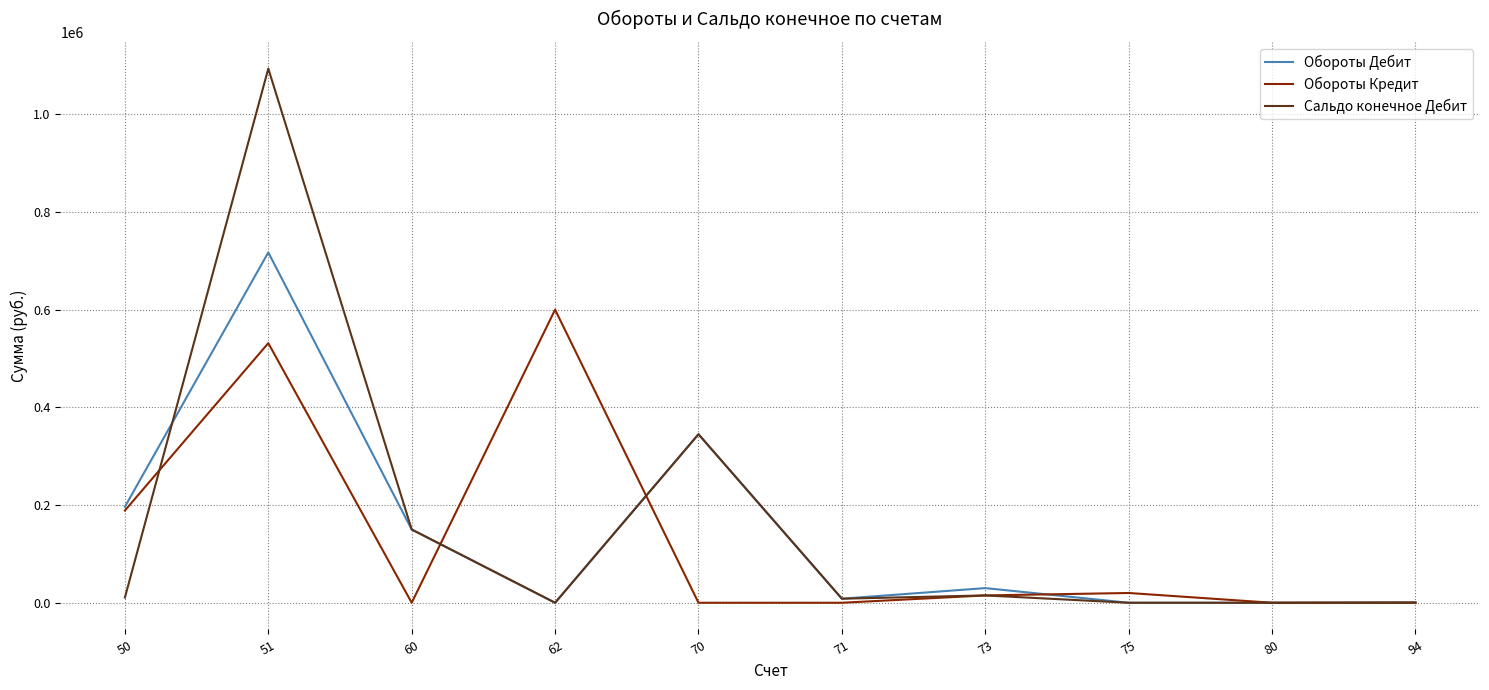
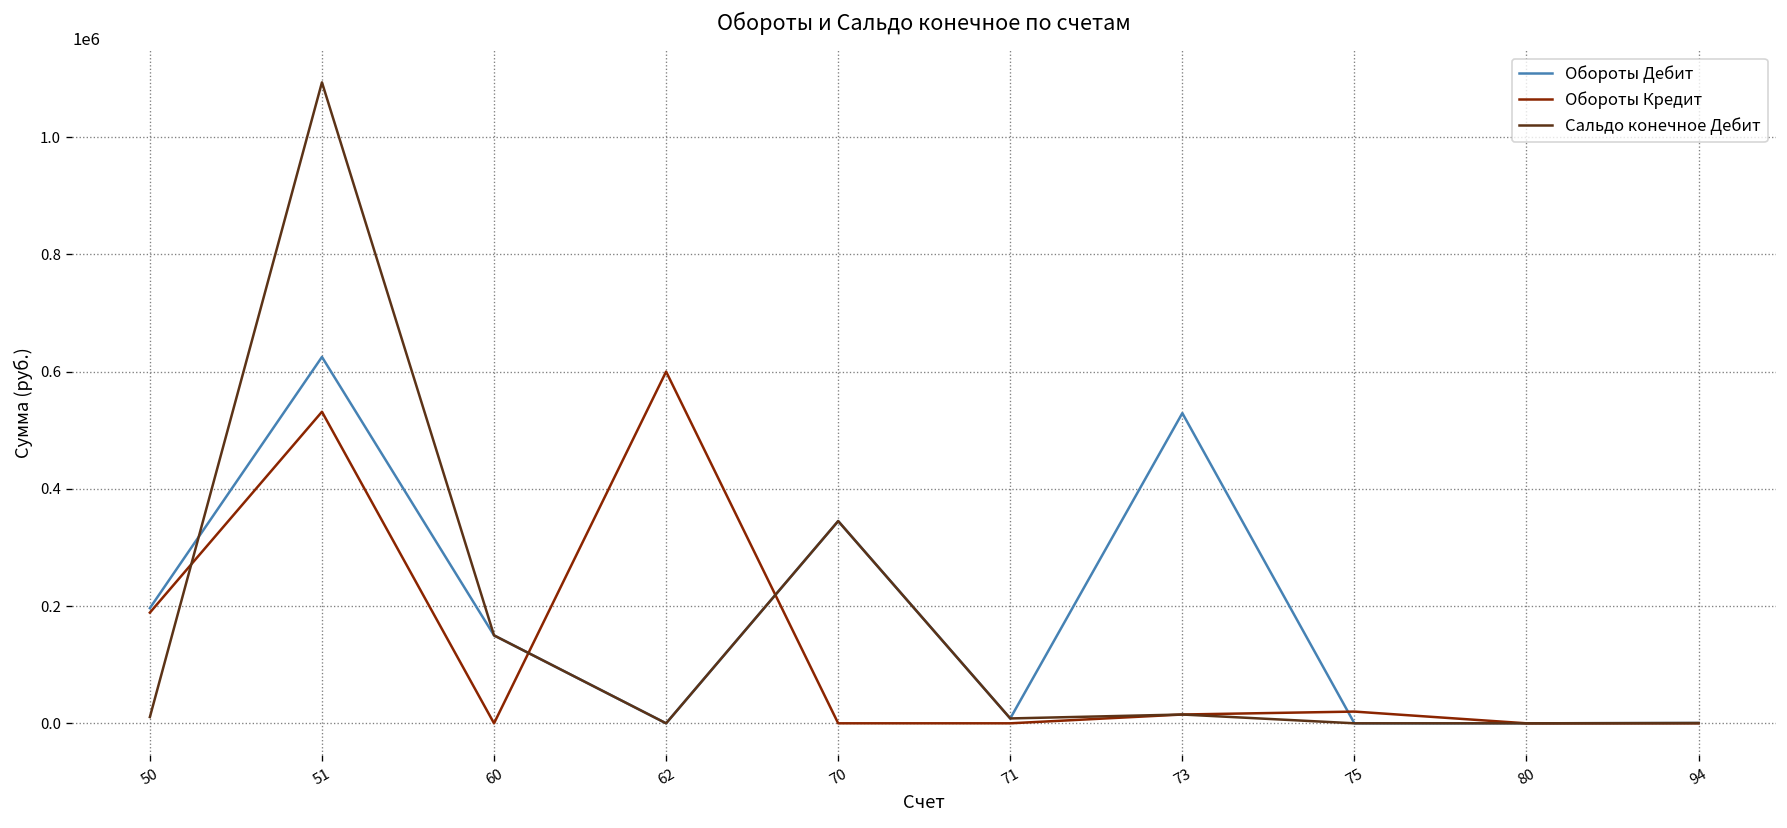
Обороты Дебит, 51: 720000 -> 630000
Обороты Дебит, 73: 30000 -> 530000
